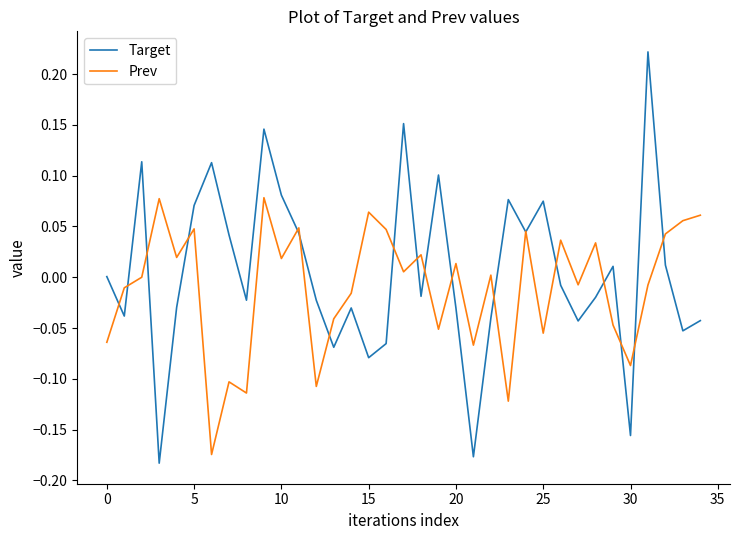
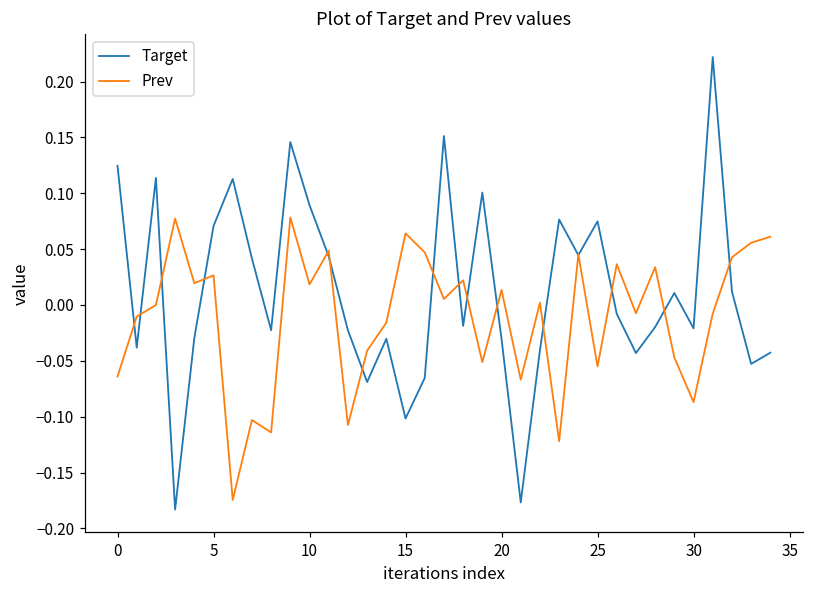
Target, 0: 0.001 -> 0.125
Prev, 5: 0.048 -> 0.027
Target, 10: 0.081 -> 0.089
Target, 15: -0.079 -> -0.102
Target, 30: -0.156 -> -0.021
